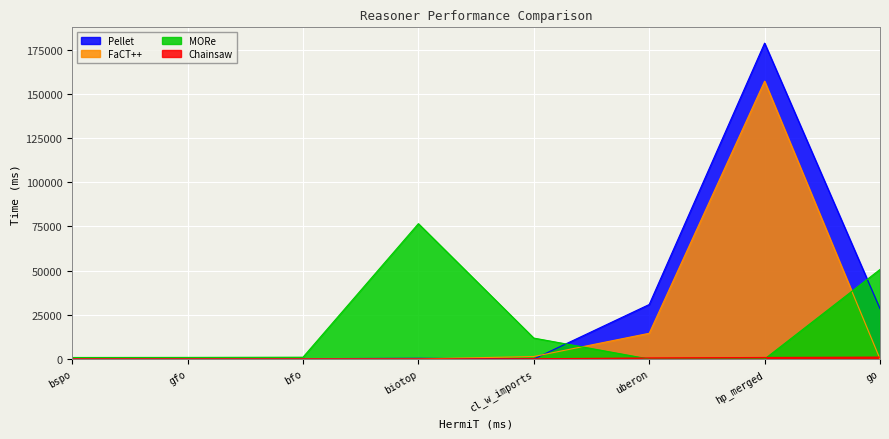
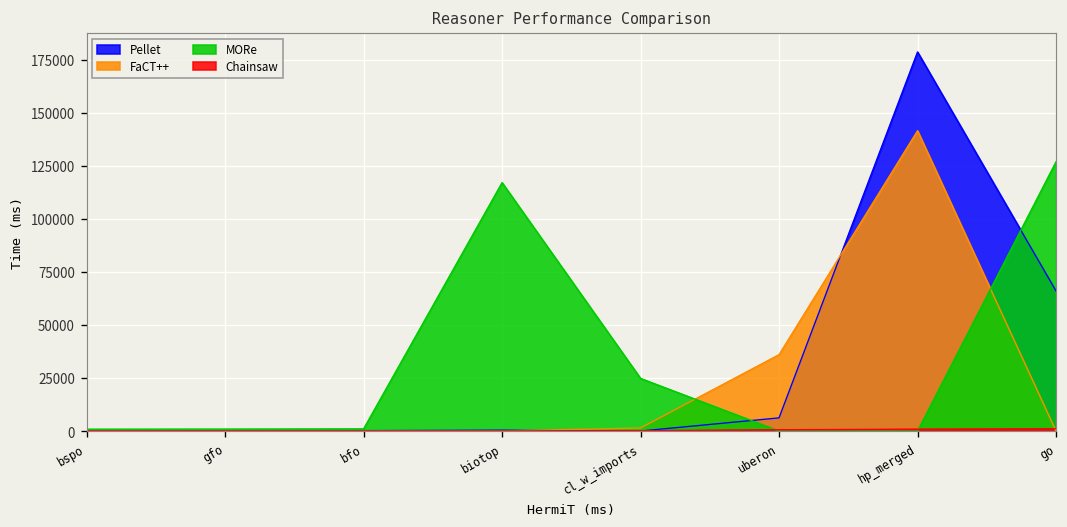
MORe, biotop: 77000 -> 117000
MORe, cl_w_imports: 12000 -> 25000
Pellet, uberon: 31000 -> 6000
FaCT++, uberon: 15000 -> 36000
FaCT++, hp_merged: 157000 -> 141000
Pellet, go: 28000 -> 66000
MORe, go: 51000 -> 127000
